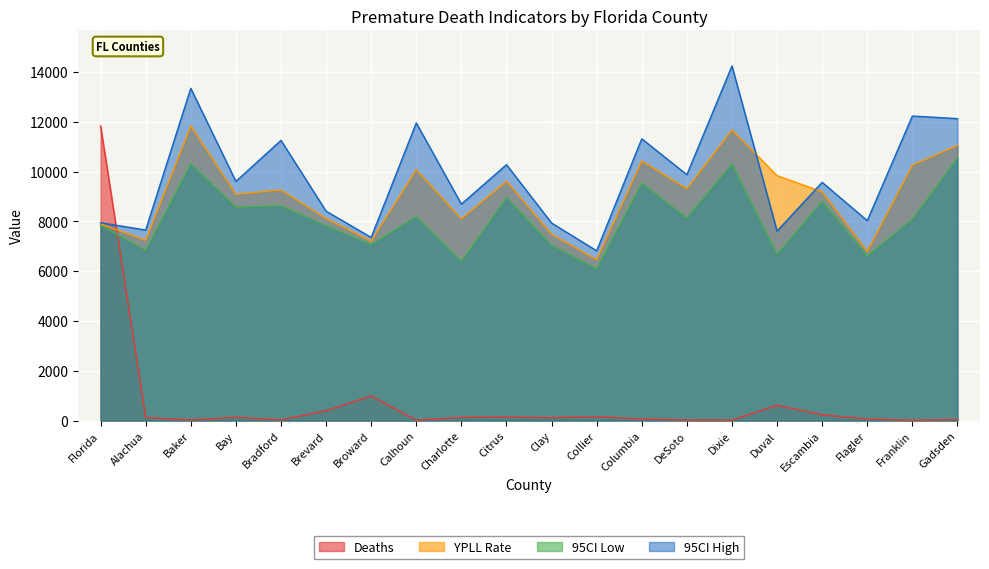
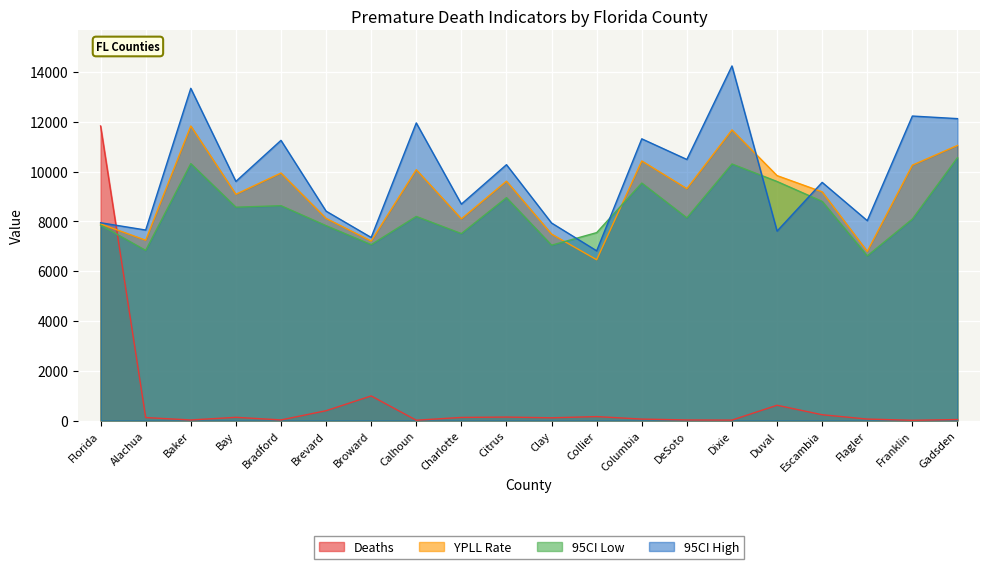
YPLL Rate, Bradford: 9300 -> 9900
95CI Low, Charlotte: 6400 -> 7500
95CI Low, Collier: 6100 -> 7500
95CI High, DeSoto: 9900 -> 10500
95CI Low, Duval: 6700 -> 9600
